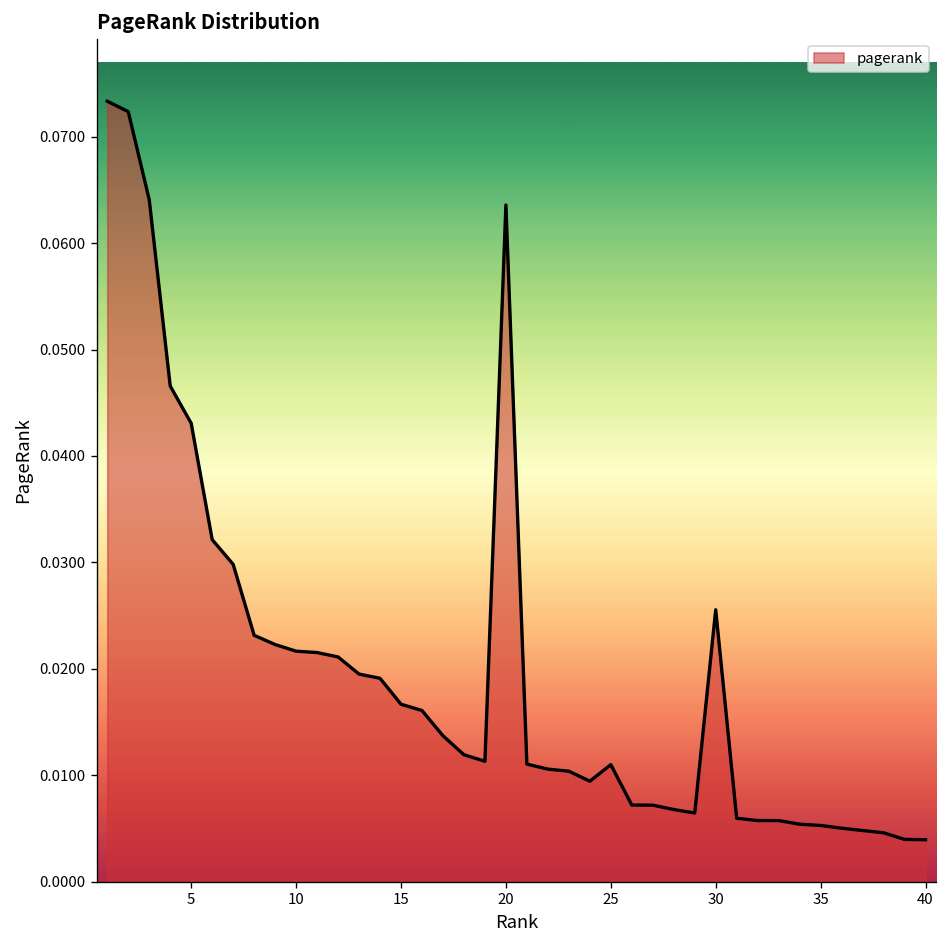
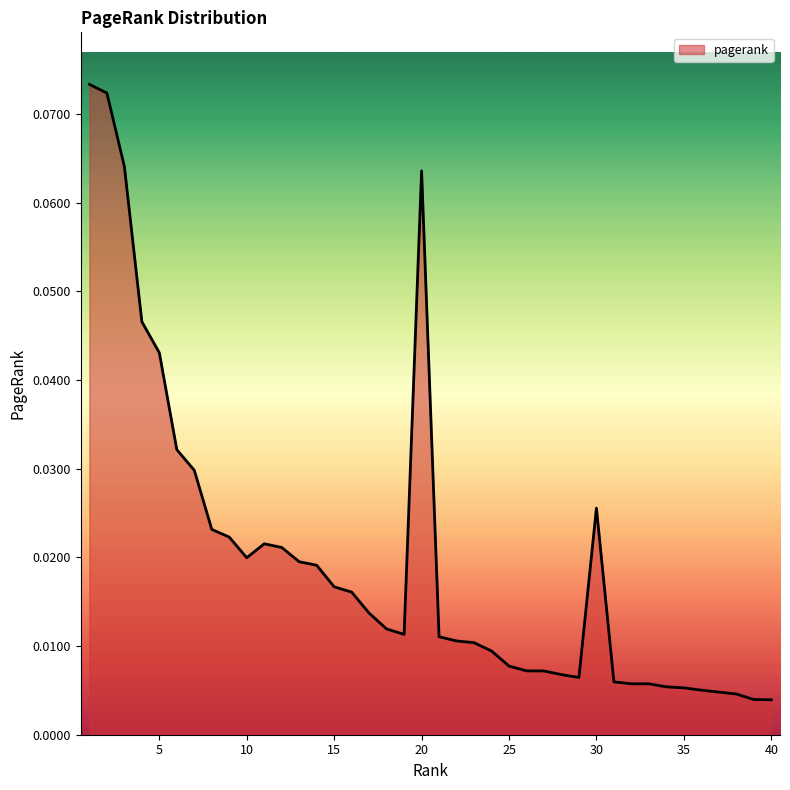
10: 0.022 -> 0.020
25: 0.011 -> 0.008
